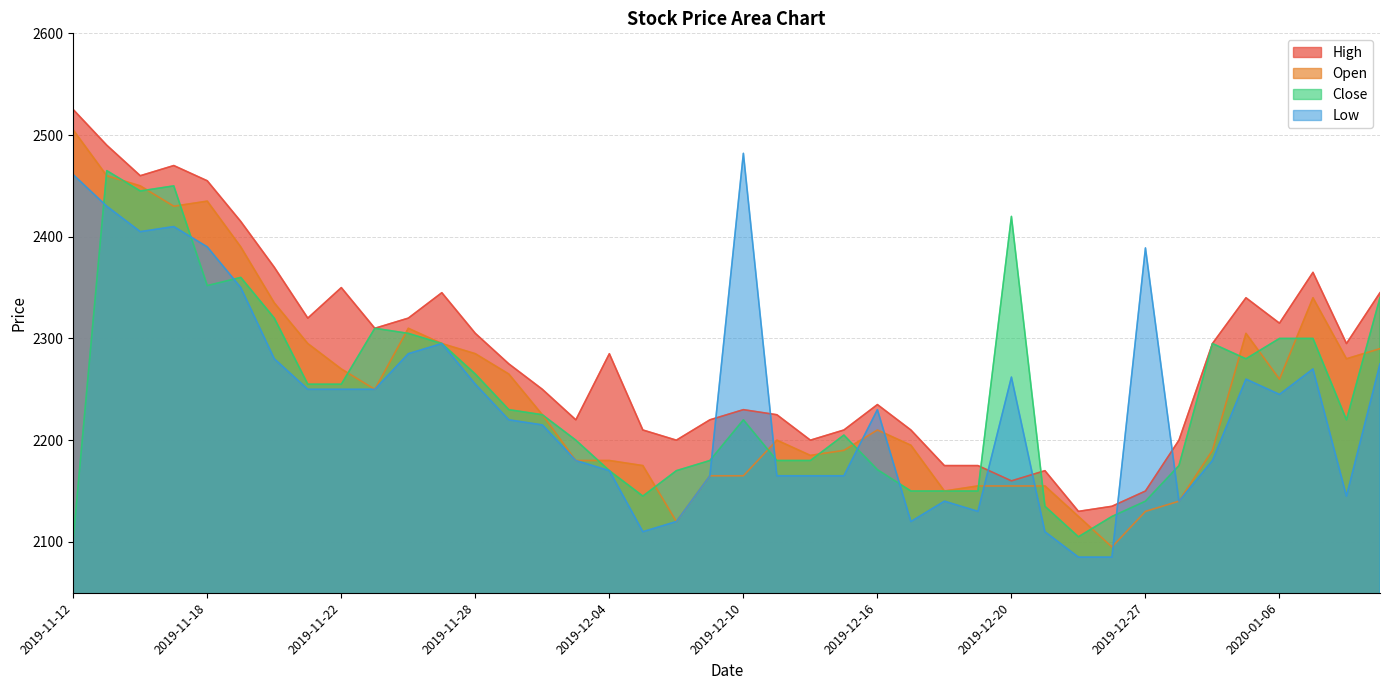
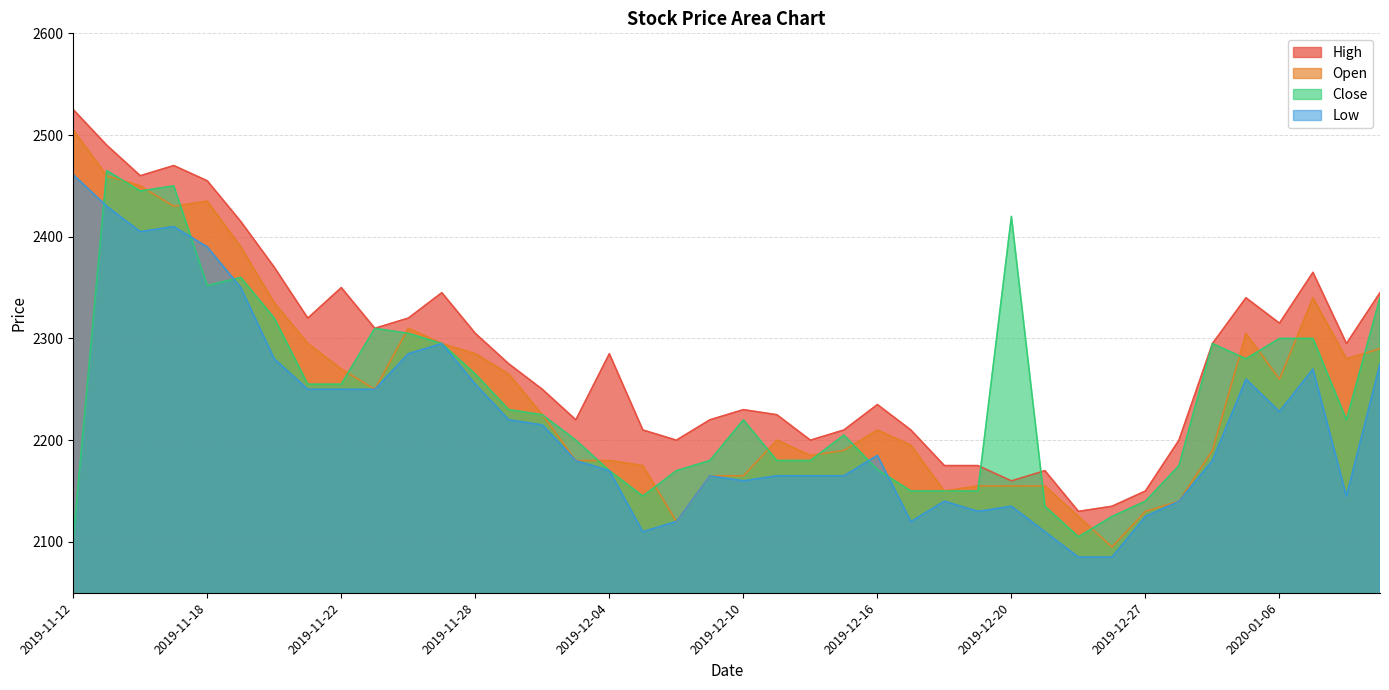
Low, 2019-12-10: 2482 -> 2160
Low, 2019-12-16: 2230 -> 2185
Low, 2019-12-20: 2262 -> 2135
Low, 2019-12-27: 2389 -> 2125
Low, 2020-01-06: 2245 -> 2228
